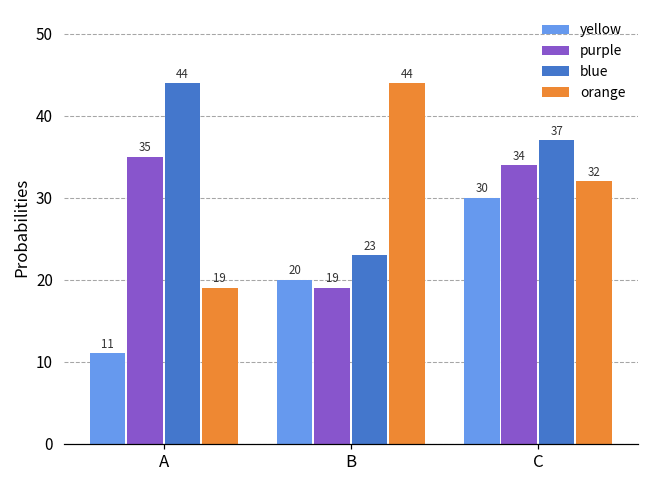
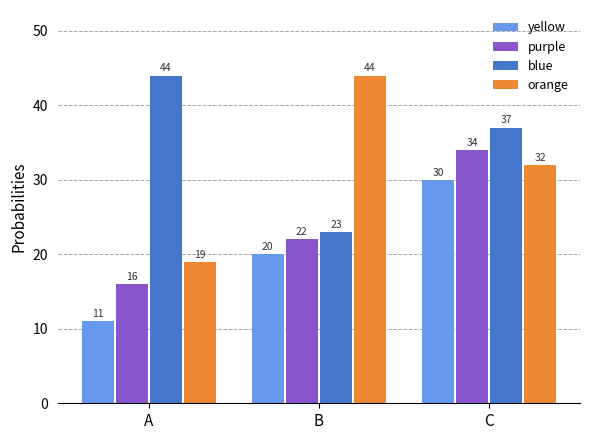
purple, A: 35 -> 16
purple, B: 19 -> 22
